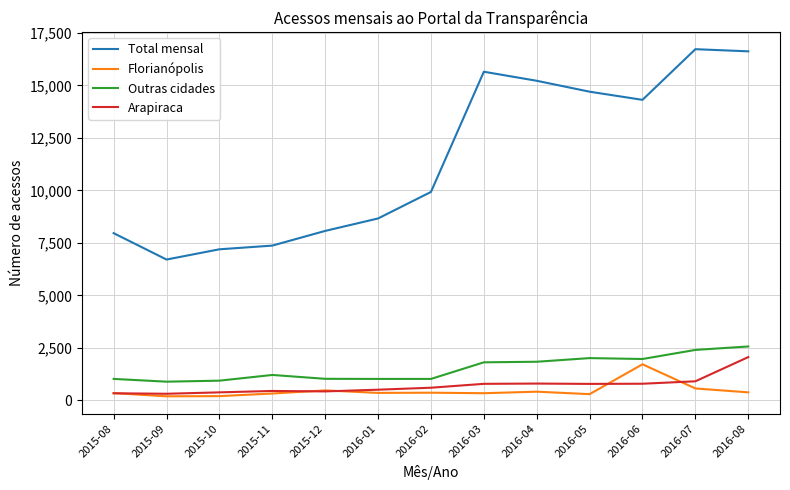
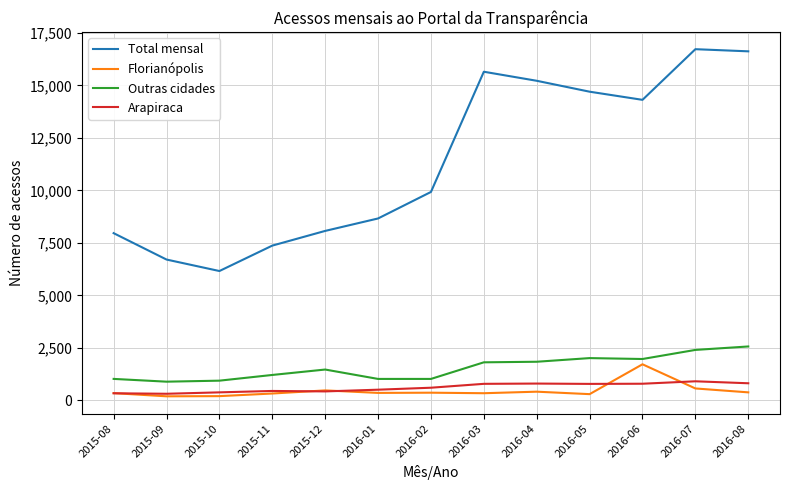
Total mensal, 2015-10: 7,200 -> 6,200
Outras cidades, 2015-12: 1,000 -> 1,500
Arapiraca, 2016-08: 2,100 -> 800
